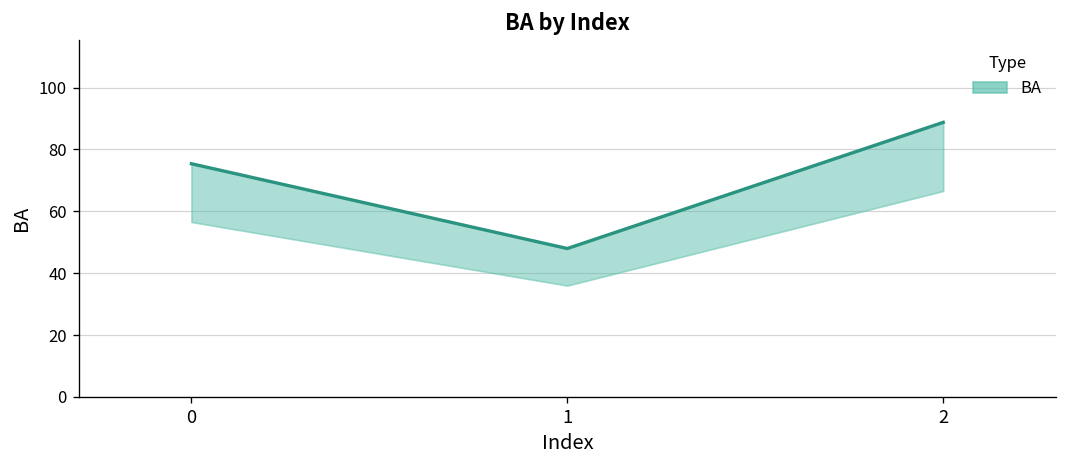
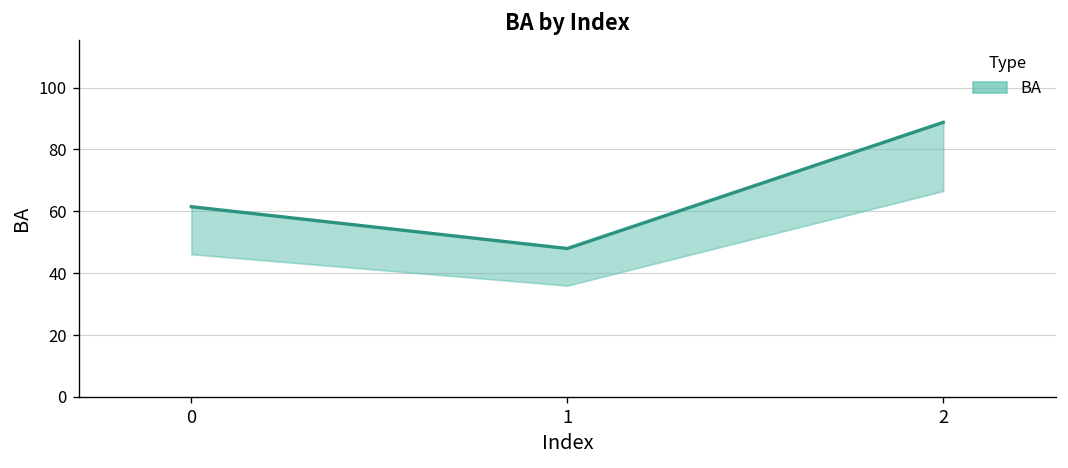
0: 75 -> 61
